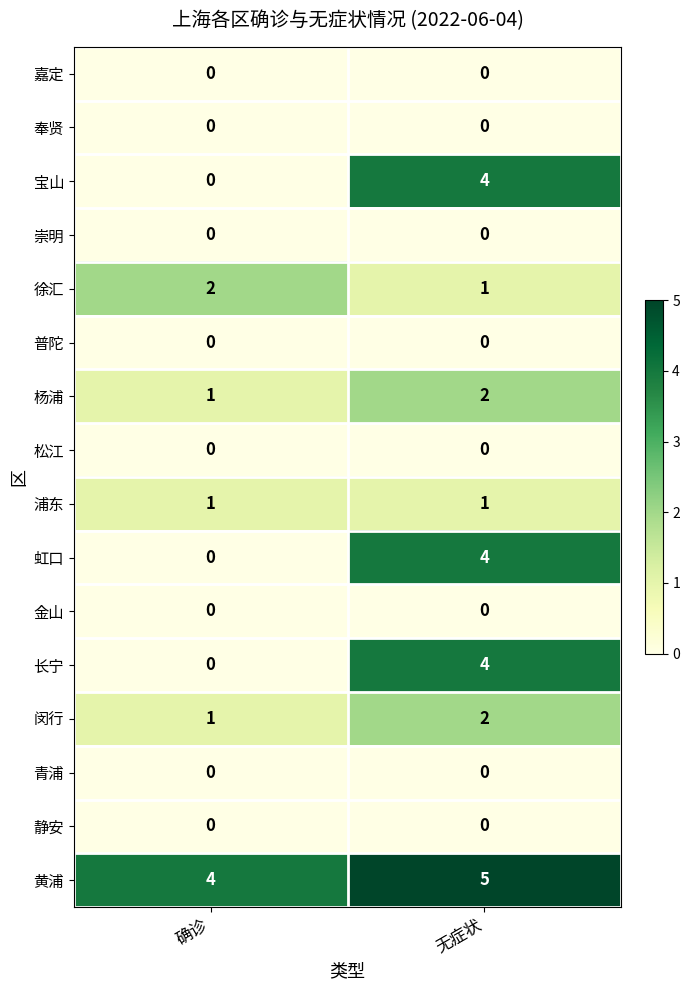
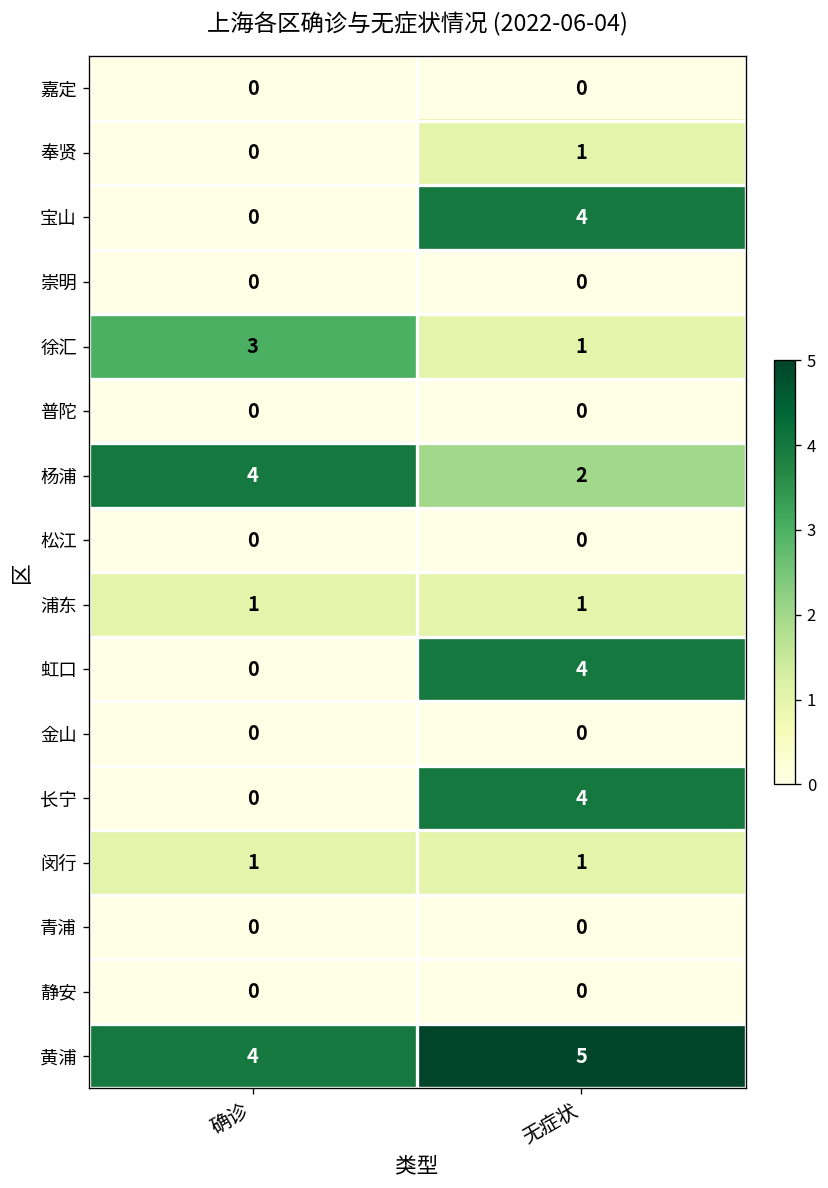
奉贤, 无症状: 0 -> 1
徐汇, 确诊: 2 -> 3
杨浦, 确诊: 1 -> 4
闵行, 无症状: 2 -> 1
